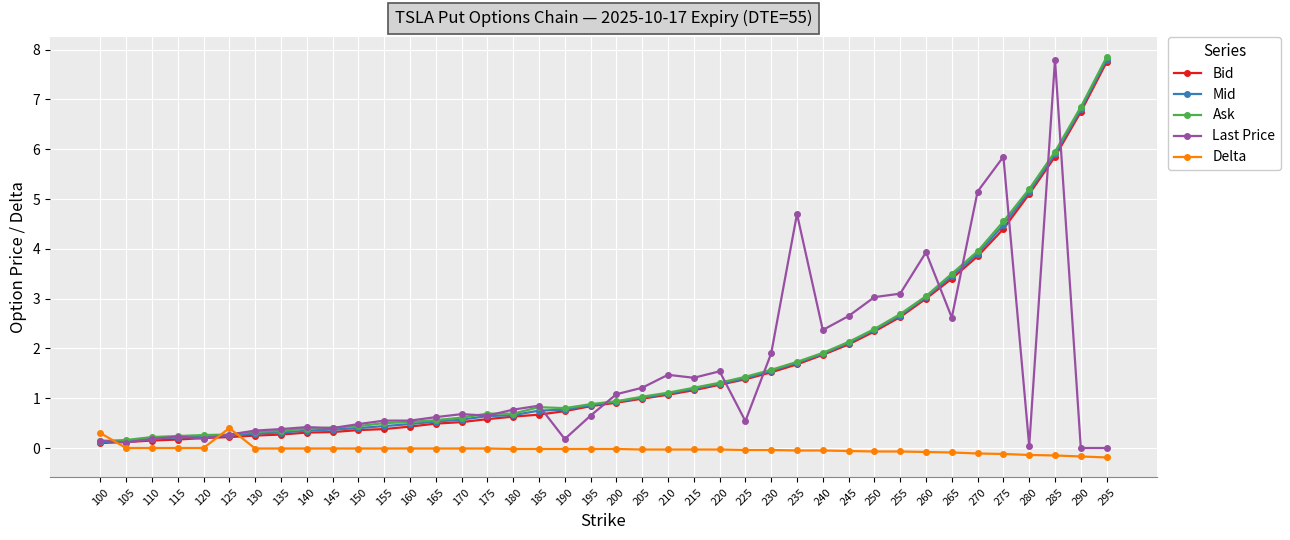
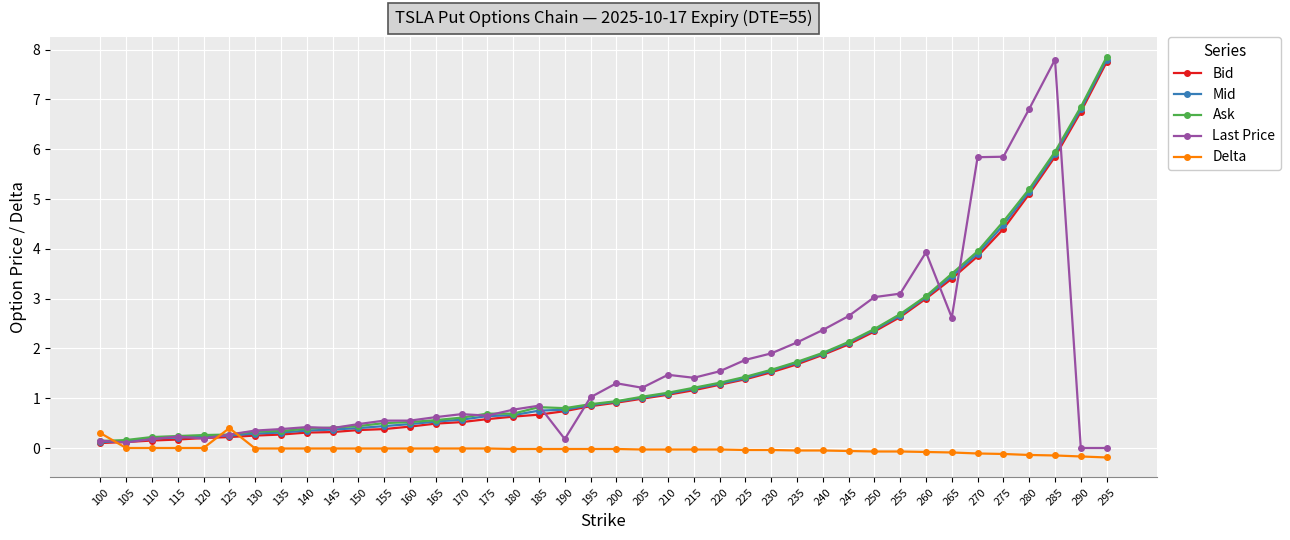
Last Price, 195: 0.7 -> 1.0
Last Price, 200: 1.1 -> 1.3
Last Price, 225: 0.5 -> 1.8
Last Price, 235: 4.7 -> 2.1
Last Price, 270: 5.2 -> 5.8
Last Price, 280: 0.0 -> 6.8
